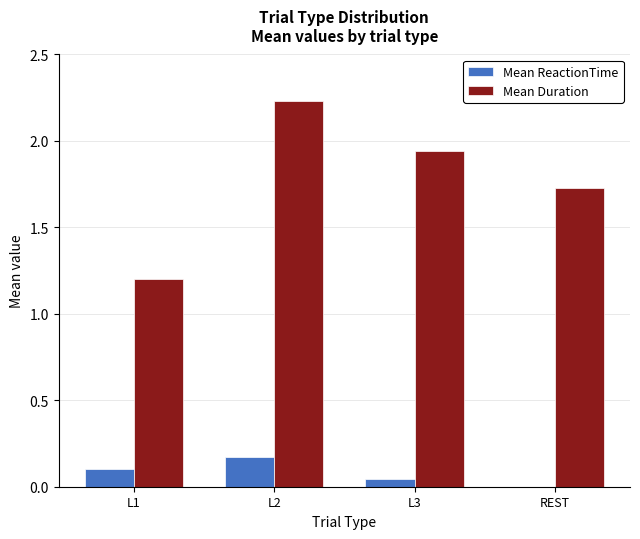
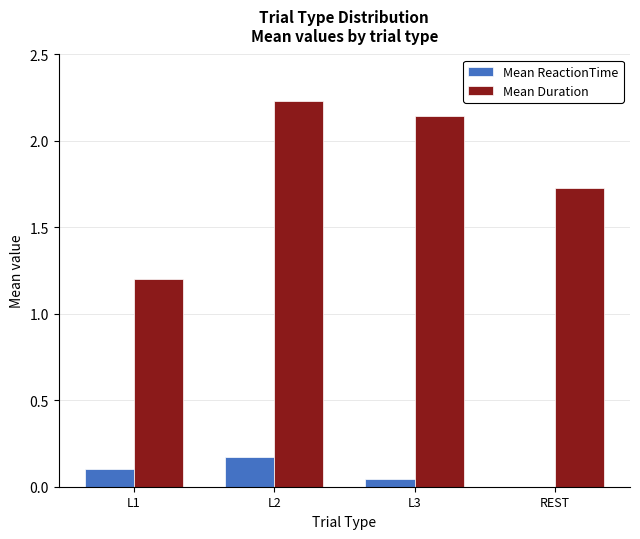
Mean Duration, L3: 1.94 -> 2.14
